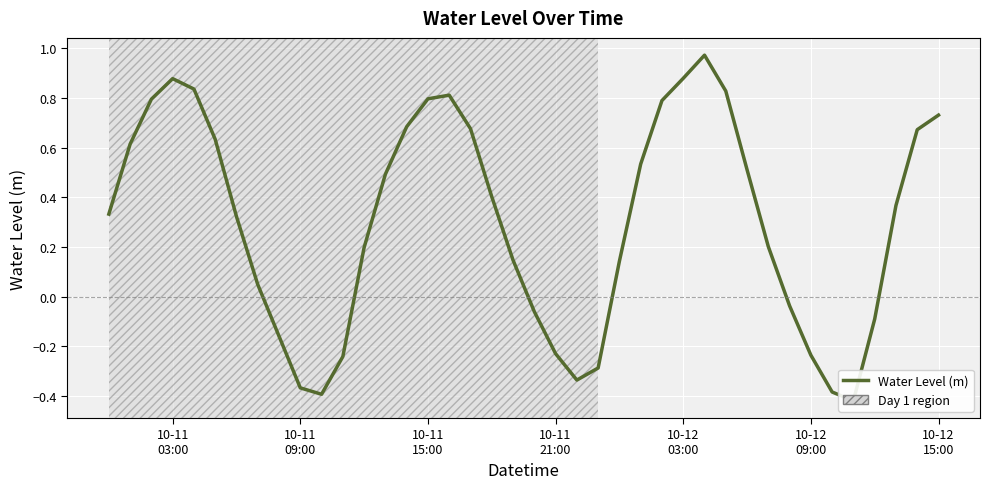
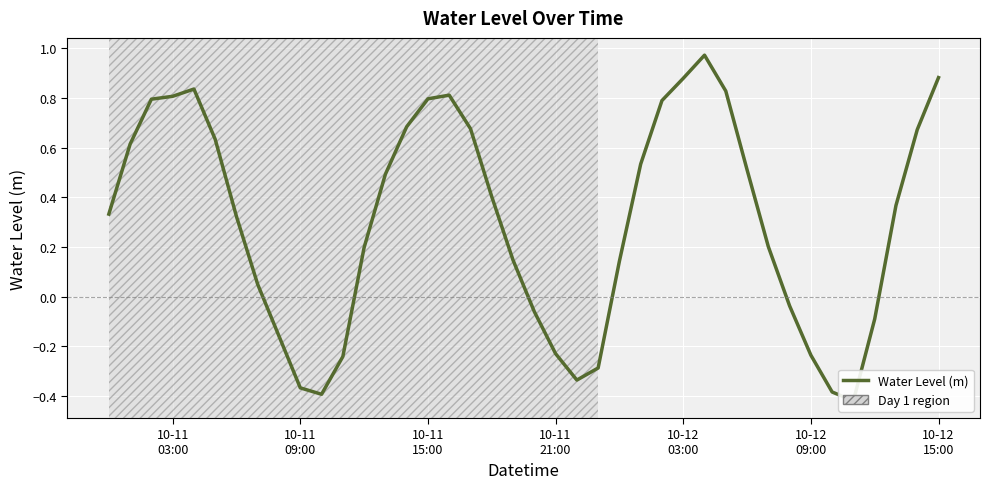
10-11 03:00: 0.88 -> 0.81
10-12 15:00: 0.73 -> 0.88
